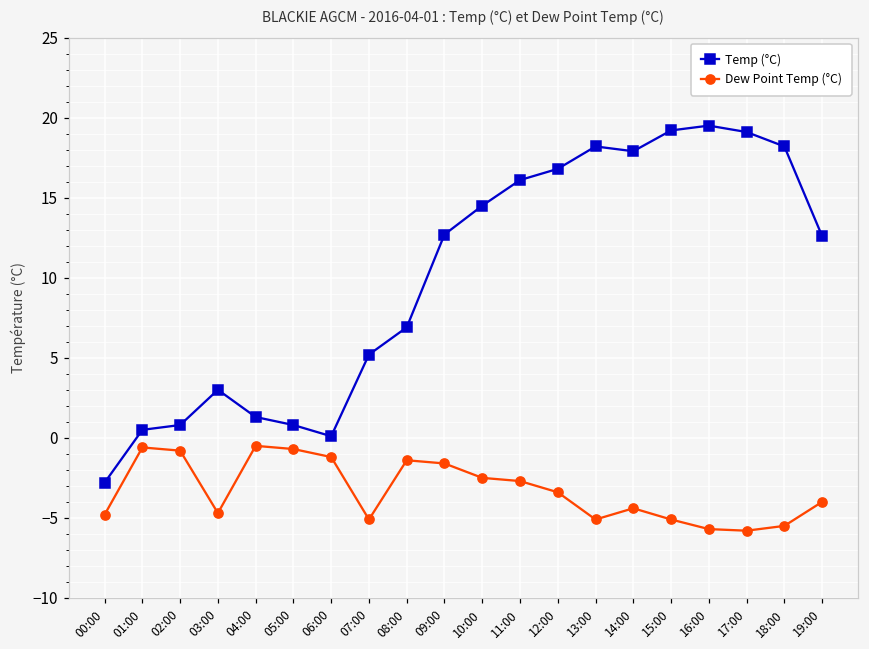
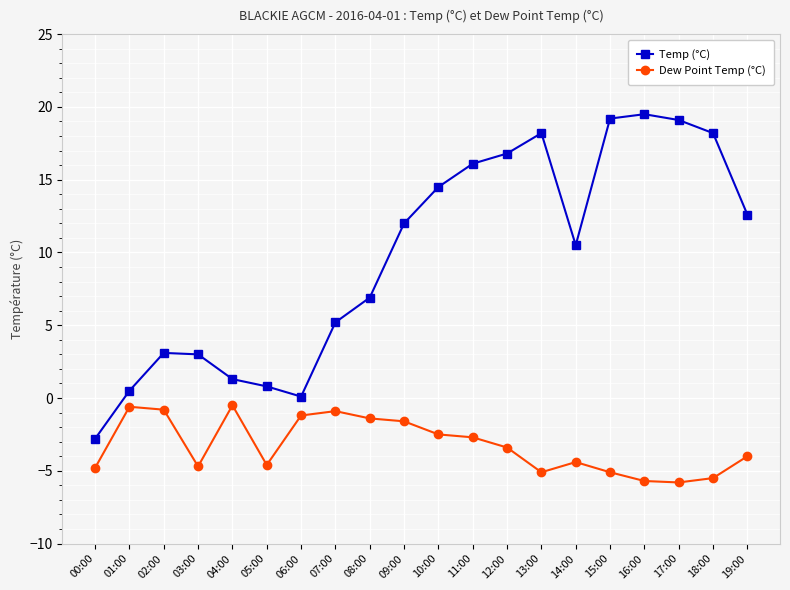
Temp (°C), 02:00: 0.8 -> 3.1
Dew Point Temp (°C), 05:00: -0.7 -> -4.6
Dew Point Temp (°C), 07:00: -5.1 -> -0.9
Temp (°C), 09:00: 12.7 -> 12.0
Temp (°C), 14:00: 17.9 -> 10.5
